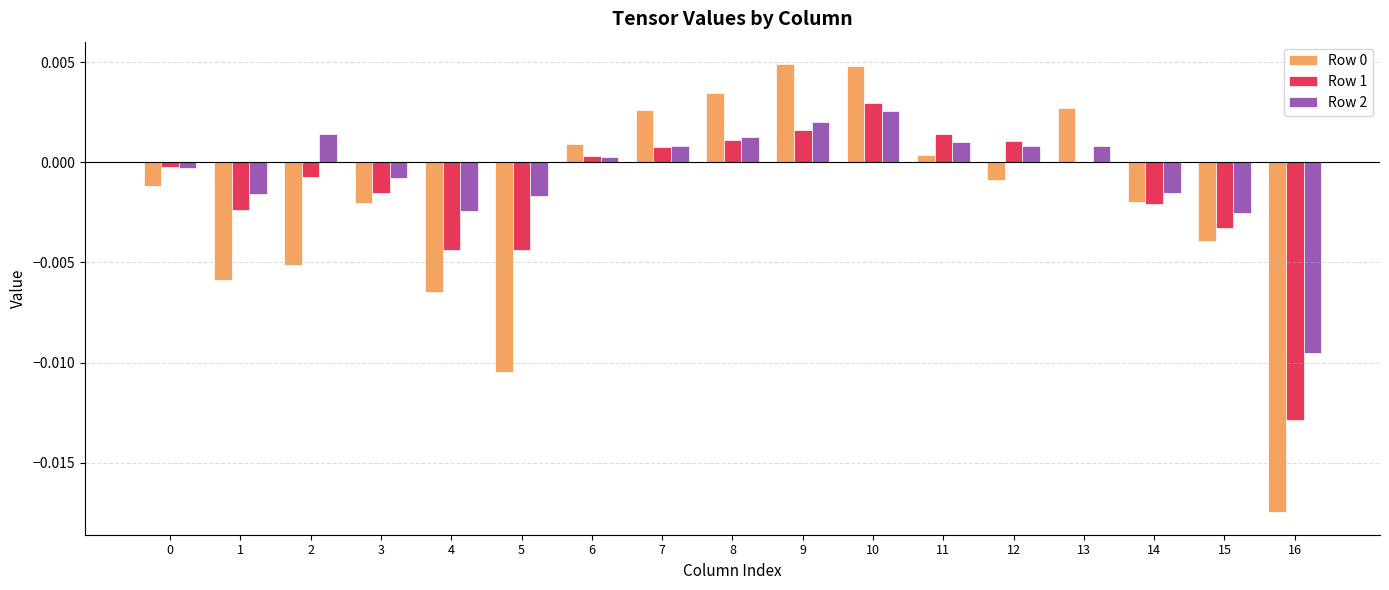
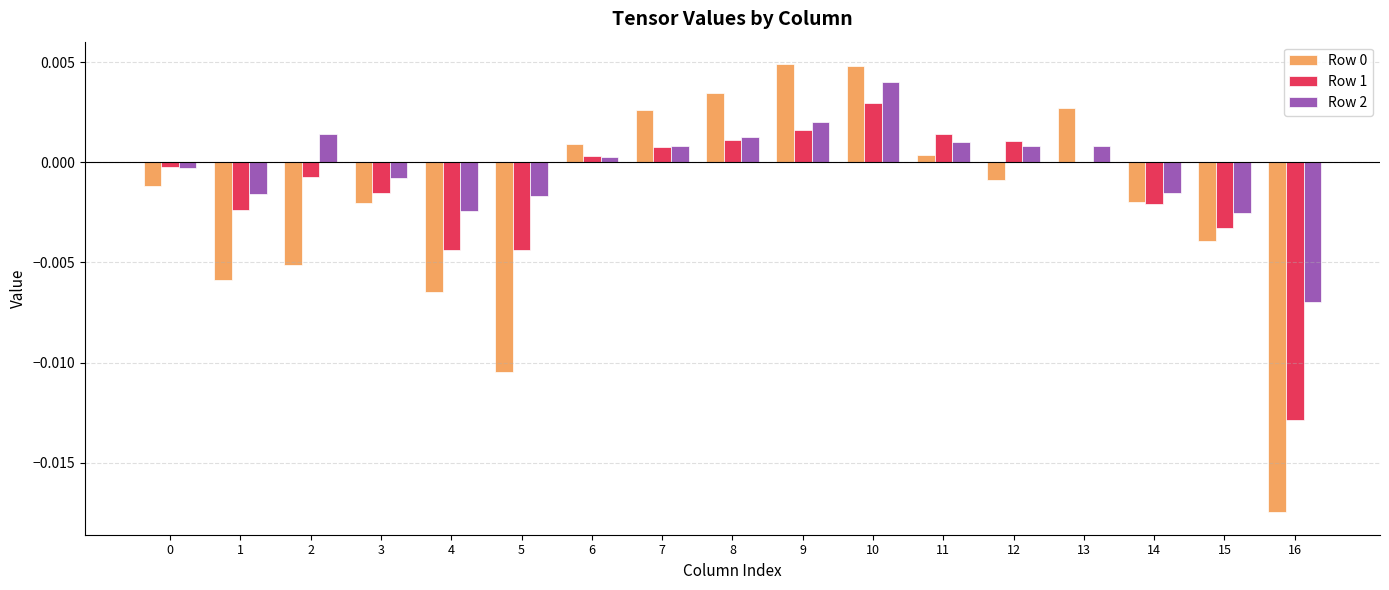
Row 2, 10: 0.0026 -> 0.0040
Row 2, 16: -0.0095 -> -0.0070
